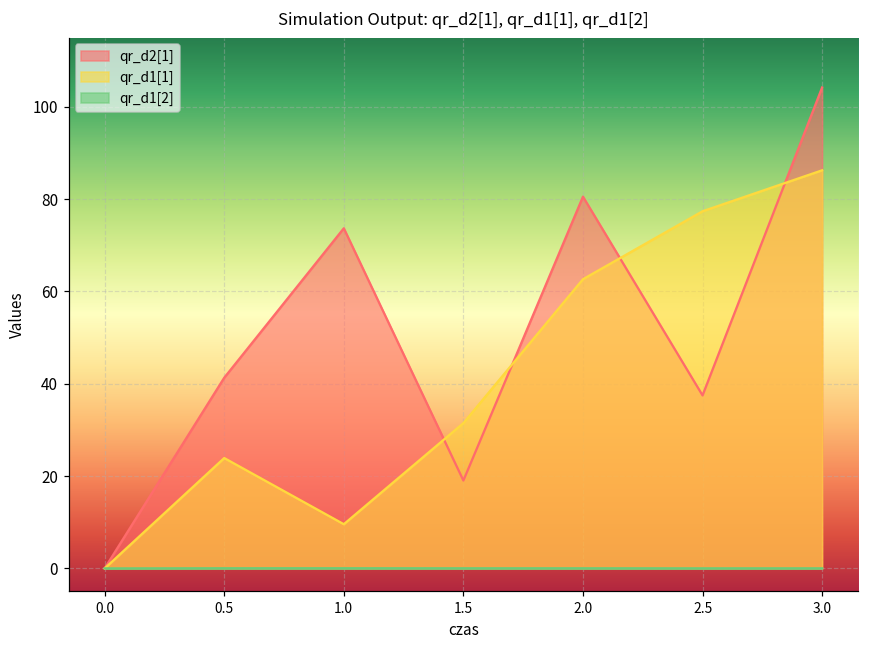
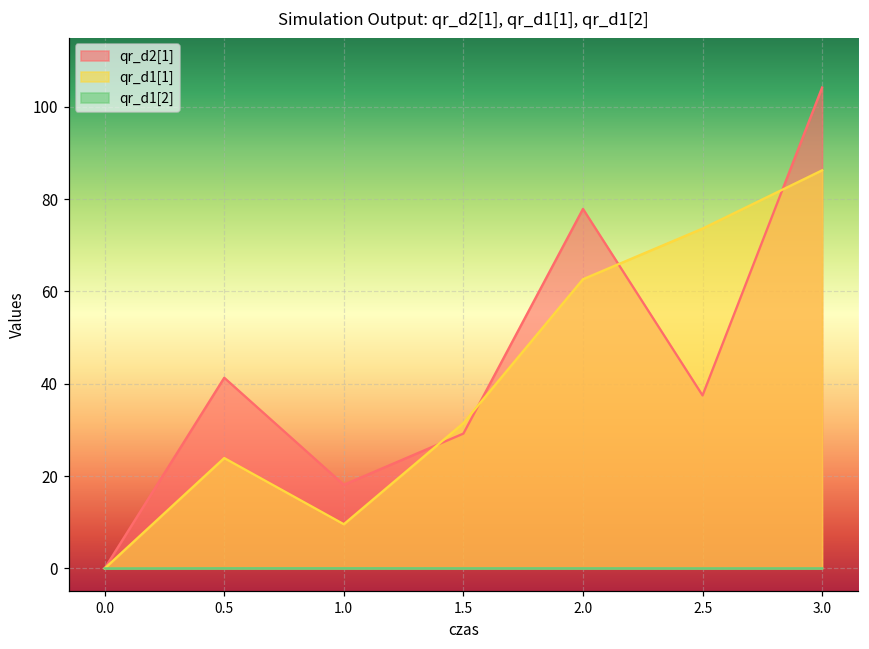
qr_d2[1], 1.0: 74 -> 18
qr_d2[1], 1.5: 19 -> 29
qr_d2[1], 2.0: 81 -> 78
qr_d1[1], 2.5: 77 -> 74
